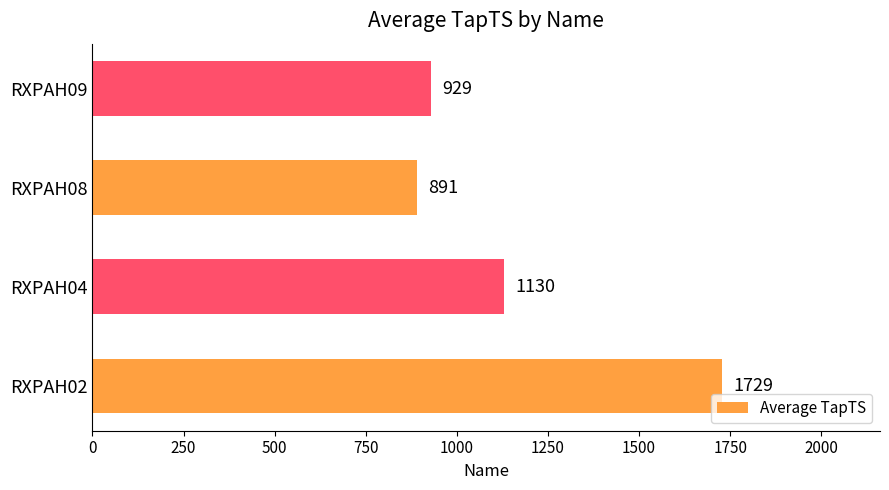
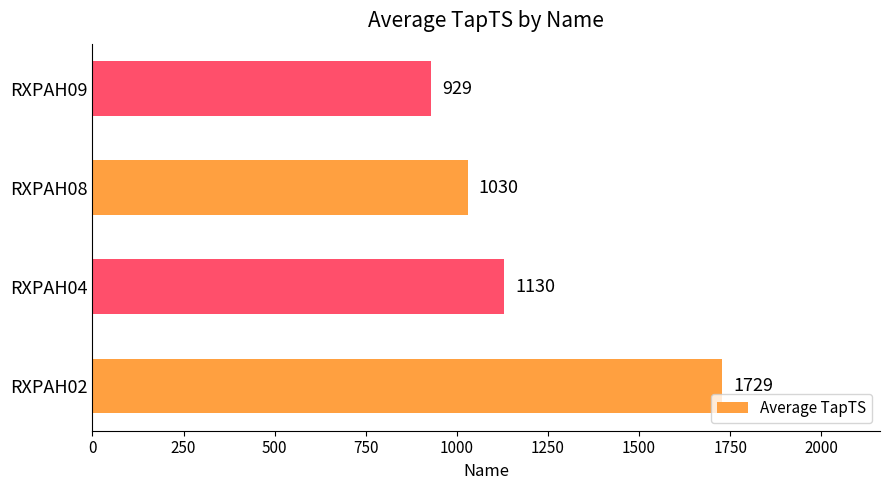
RXPAH08: 891 -> 1030
